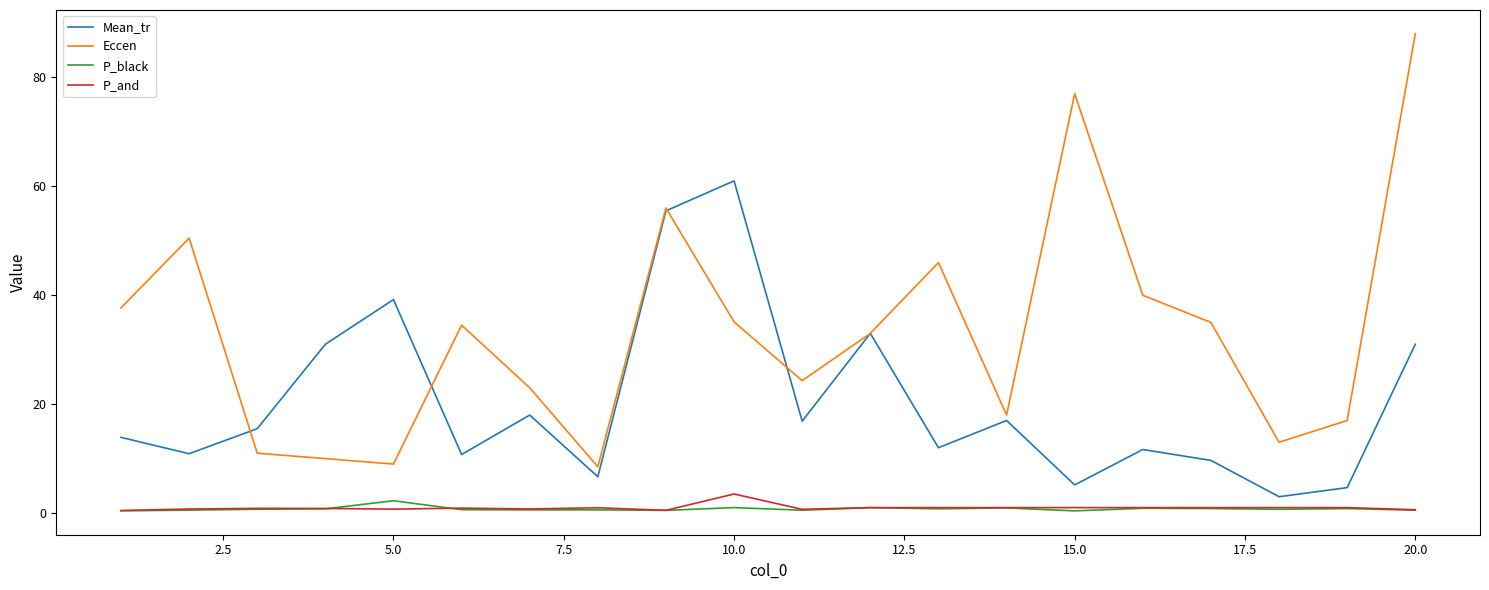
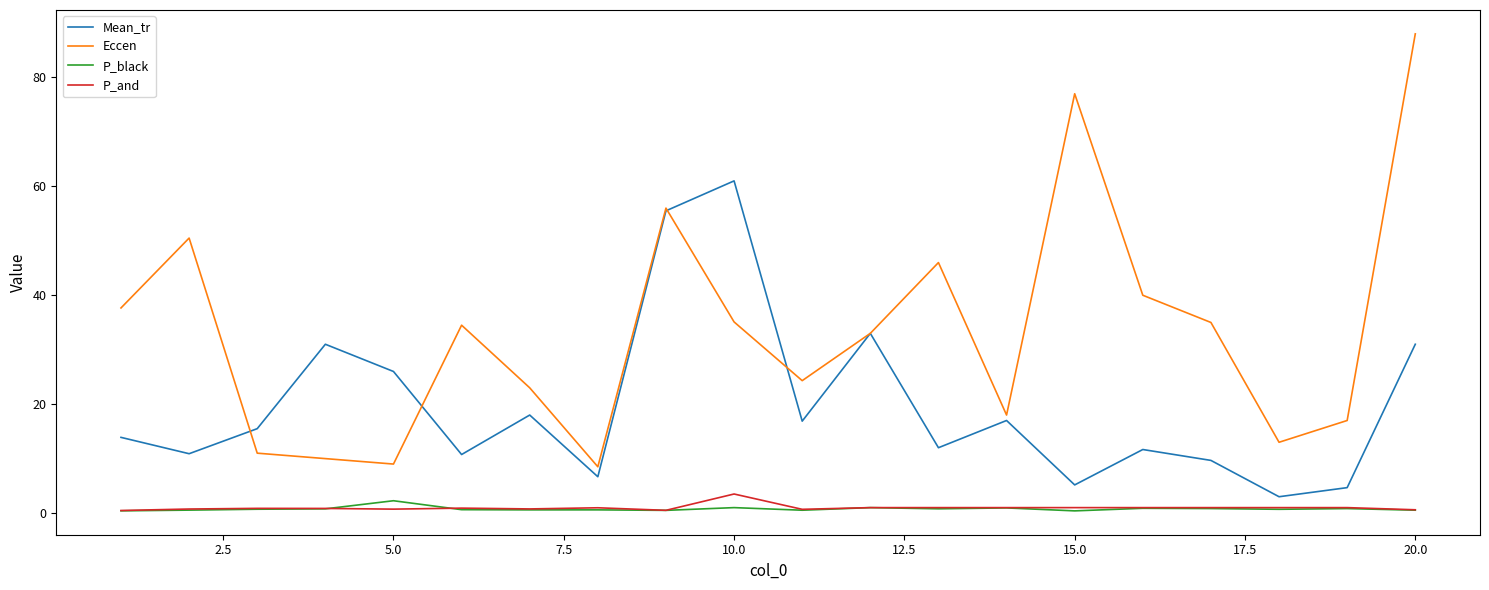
Mean_tr, 5.0: 39 -> 26
